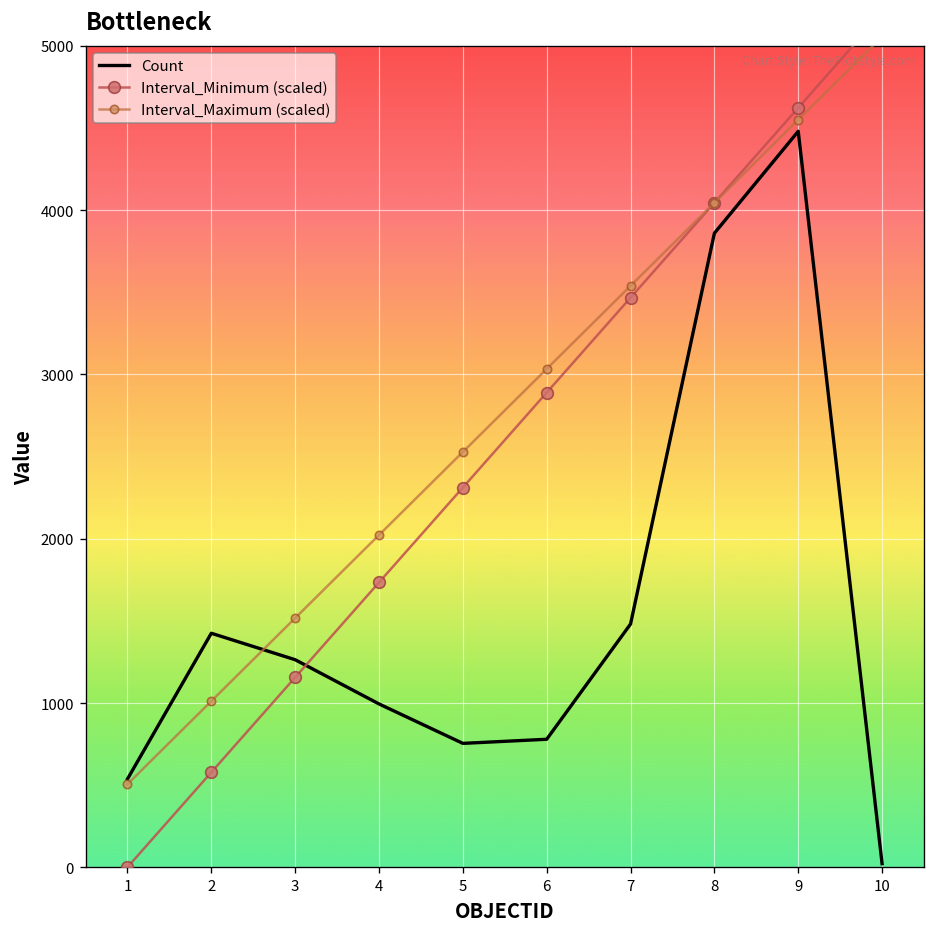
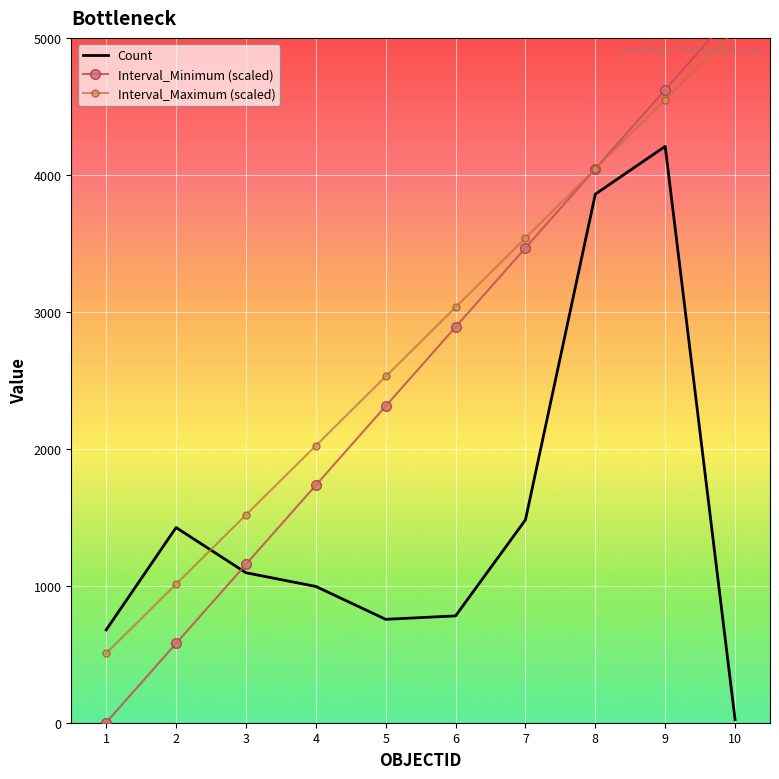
Count, 1: 540 -> 680
Count, 3: 1260 -> 1100
Count, 9: 4480 -> 4210
